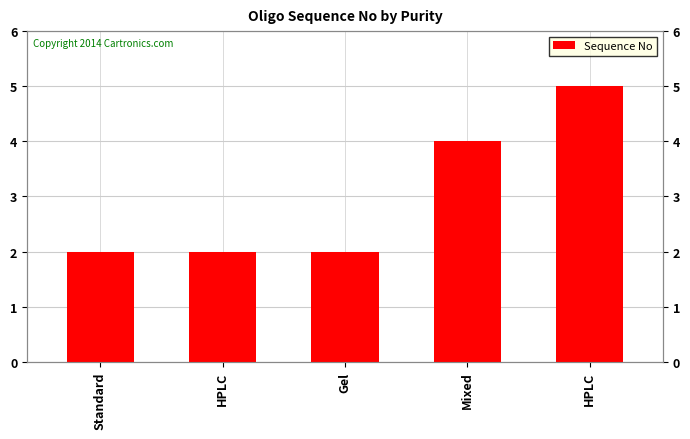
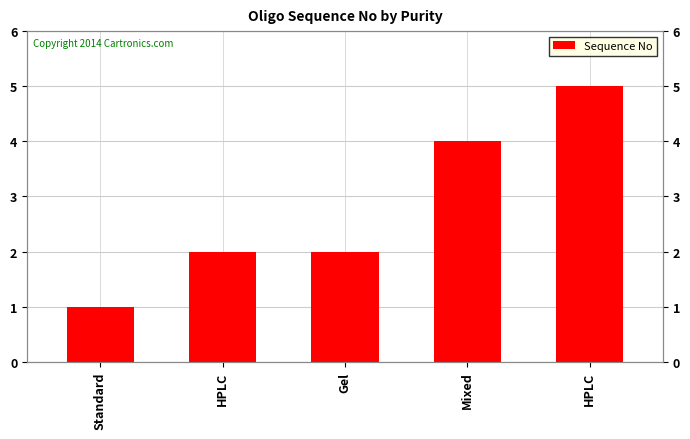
Standard: 2 -> 1
